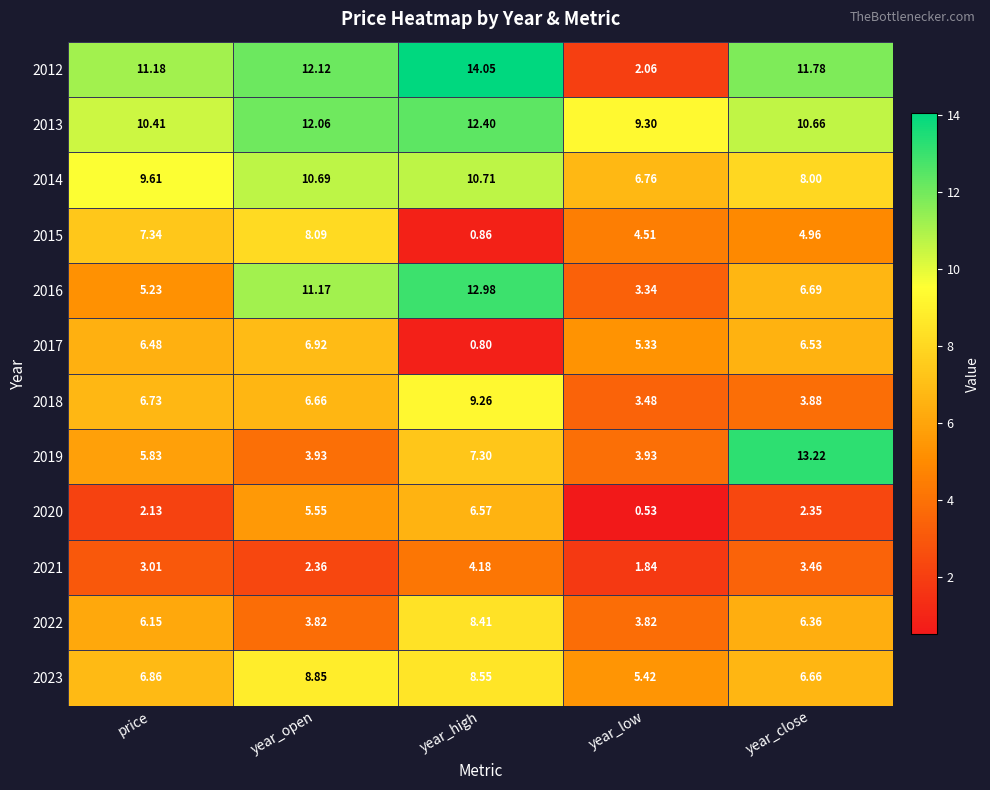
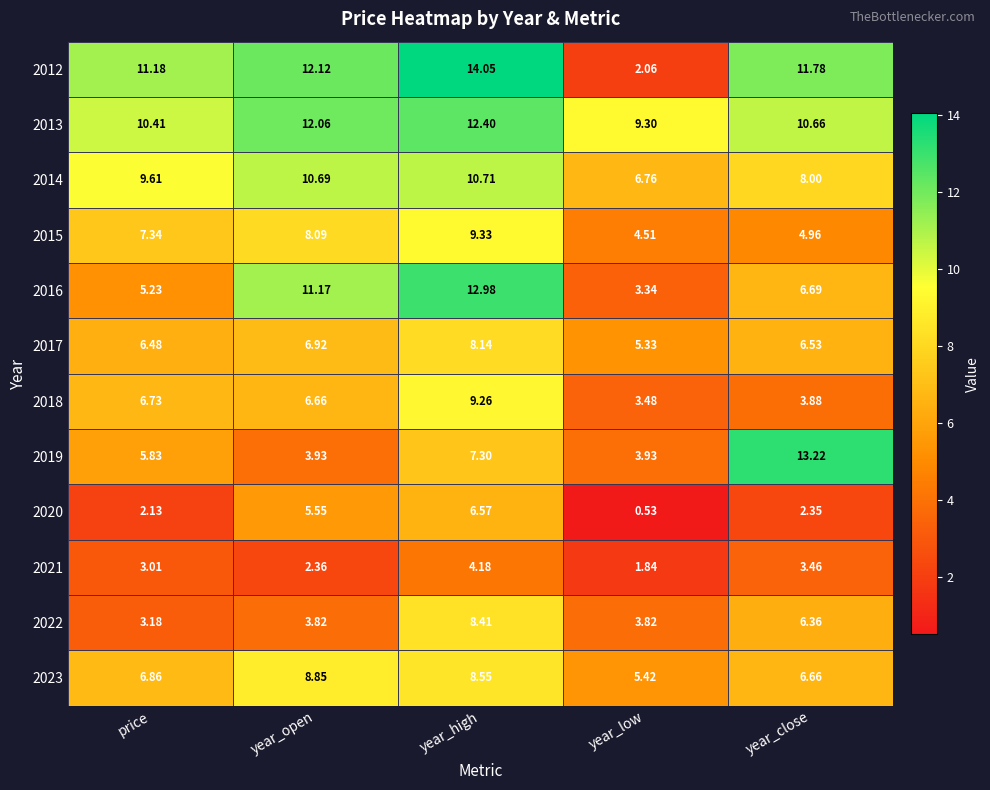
2015, year_high: 0.86 -> 9.33
2017, year_high: 0.80 -> 8.14
2022, price: 6.15 -> 3.18
